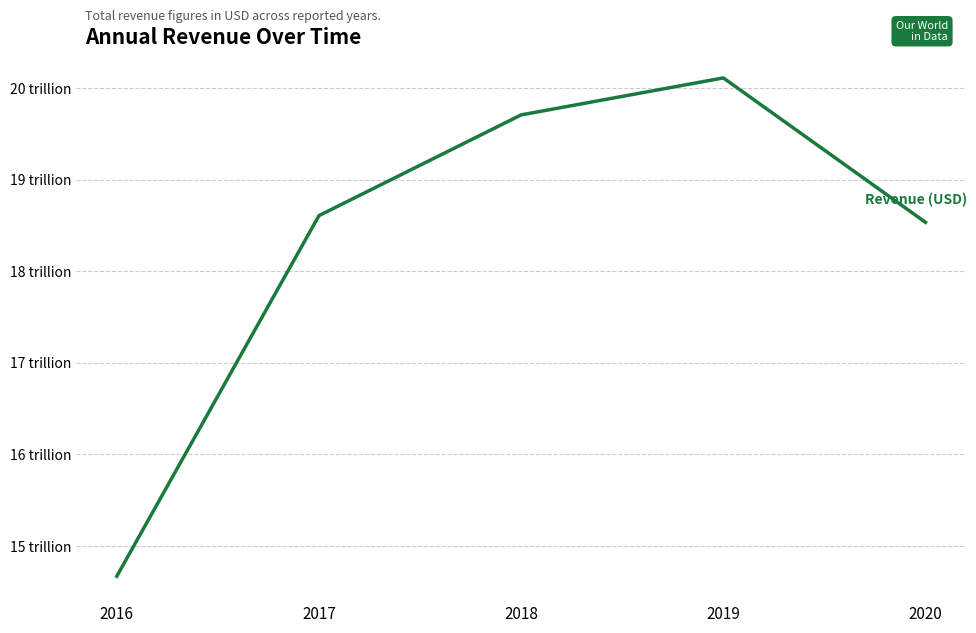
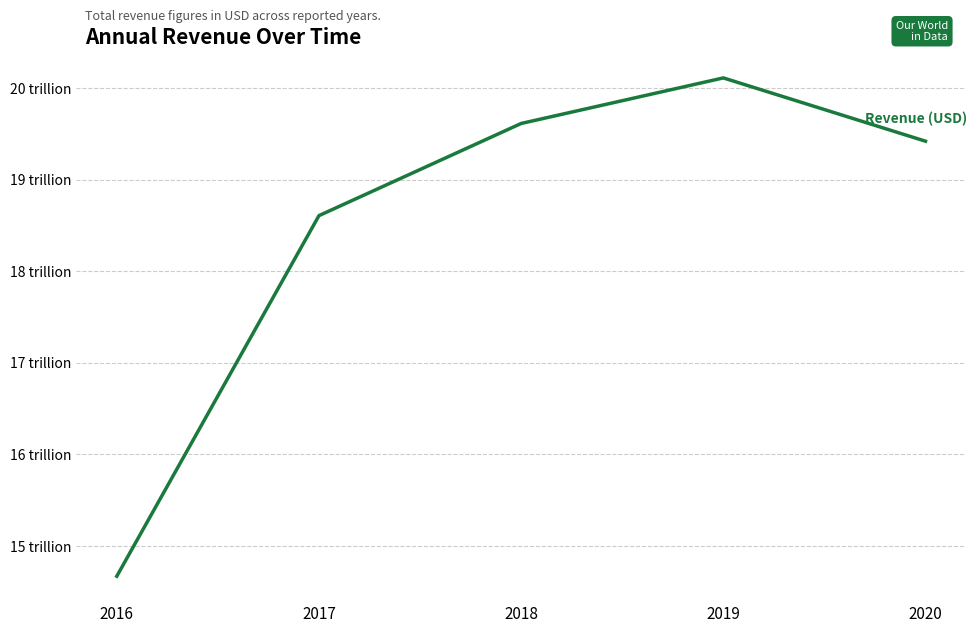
2018: 19.7 trillion -> 19.6 trillion
2020: 18.5 trillion -> 19.4 trillion
